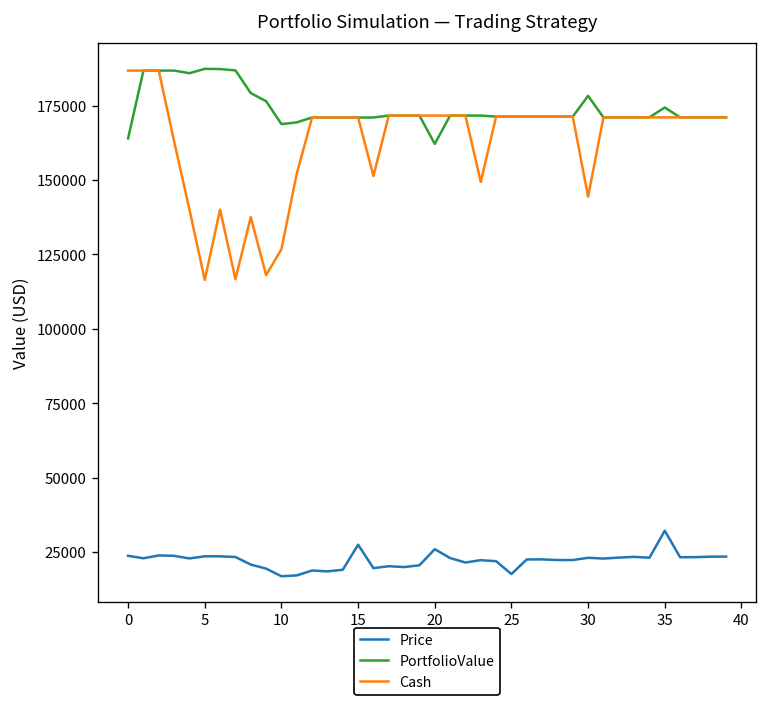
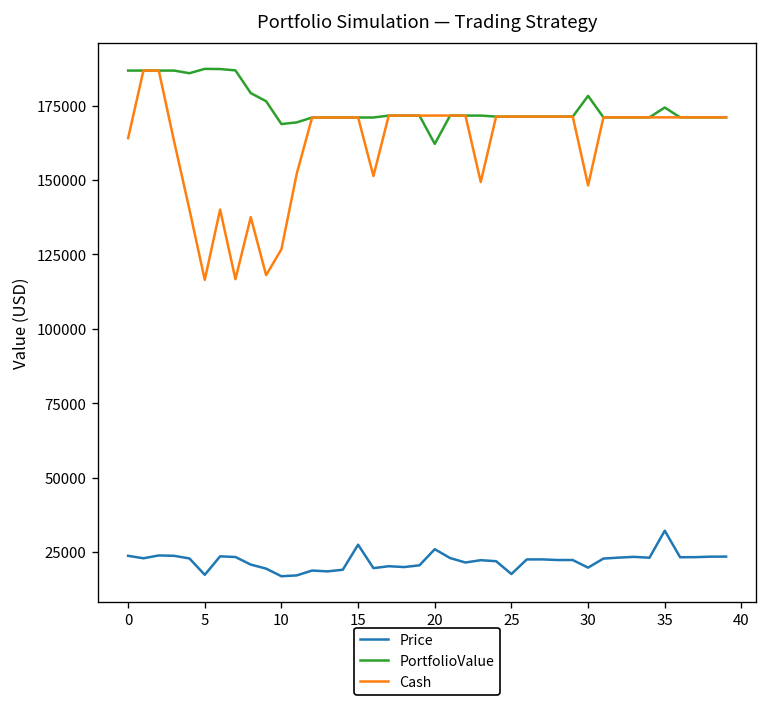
PortfolioValue, 0: 164000 -> 187000
Cash, 0: 187000 -> 164000
Price, 5: 24000 -> 17000
Price, 30: 23000 -> 20000
Cash, 30: 144000 -> 148000
